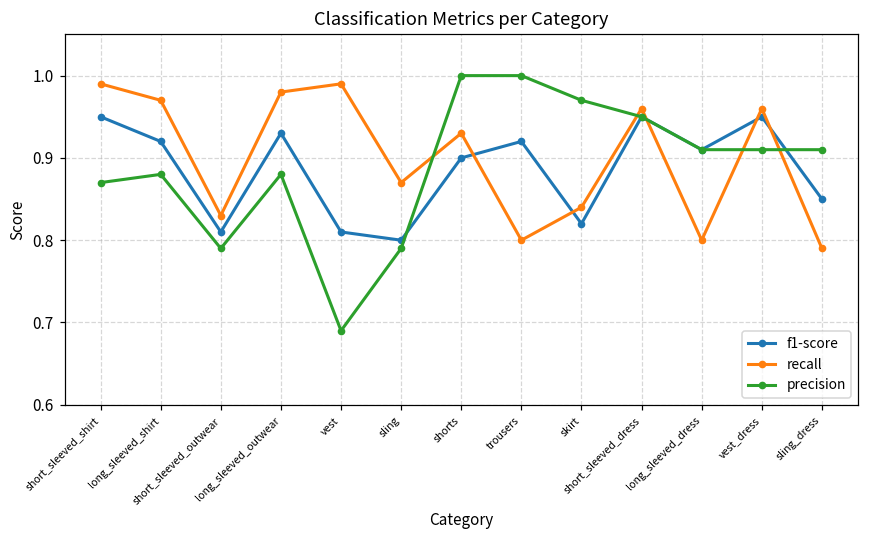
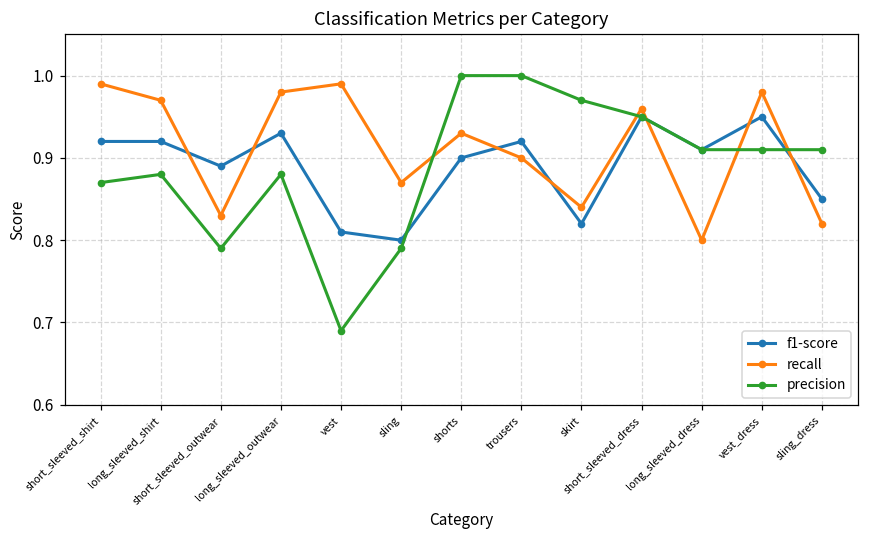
f1-score, short_sleeved_shirt: 0.95 -> 0.92
f1-score, short_sleeved_outwear: 0.81 -> 0.89
recall, trousers: 0.8 -> 0.9
recall, vest_dress: 0.96 -> 0.98
recall, sling_dress: 0.79 -> 0.82
